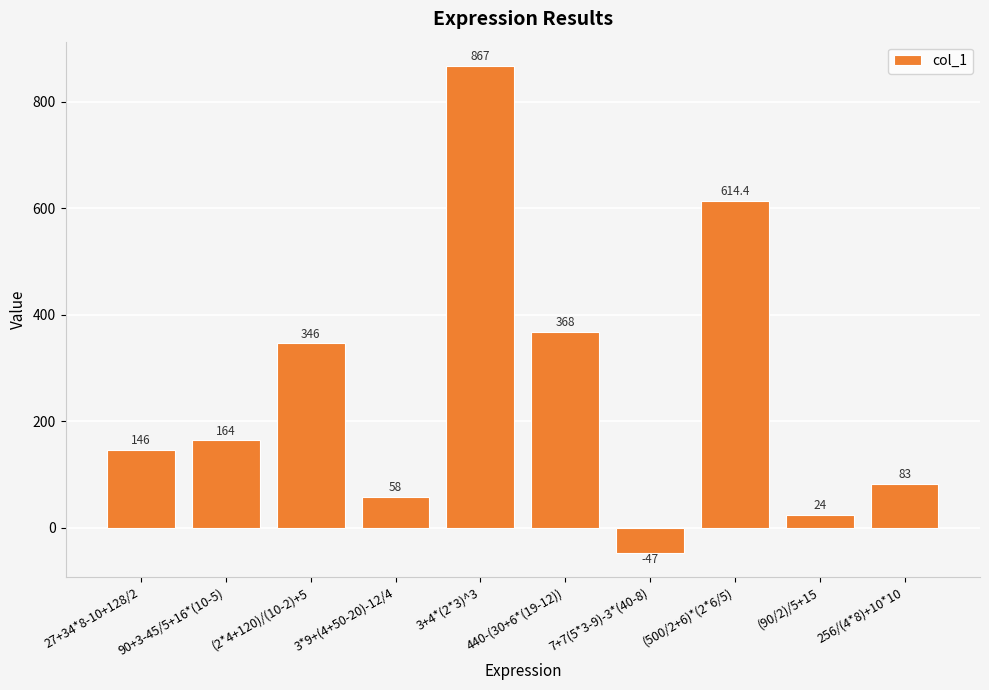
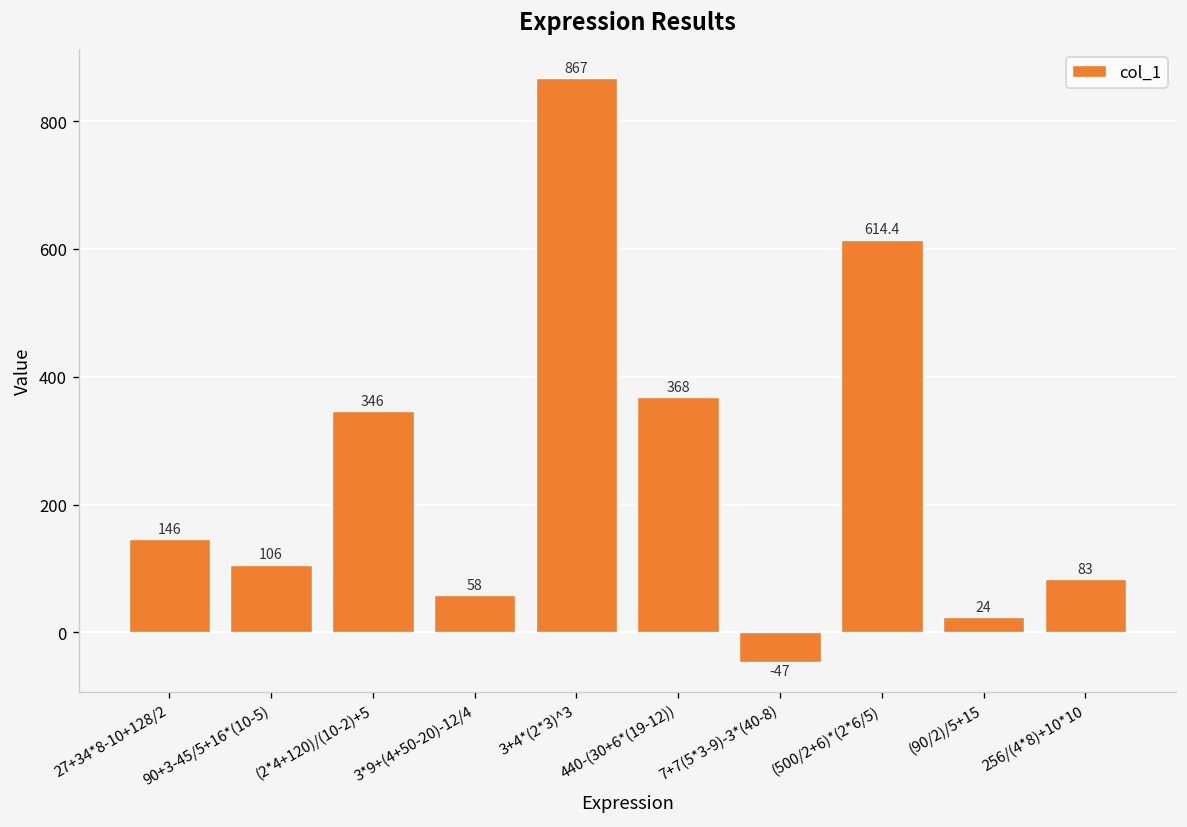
90+3-45/5+16*(10-5): 164 -> 106
